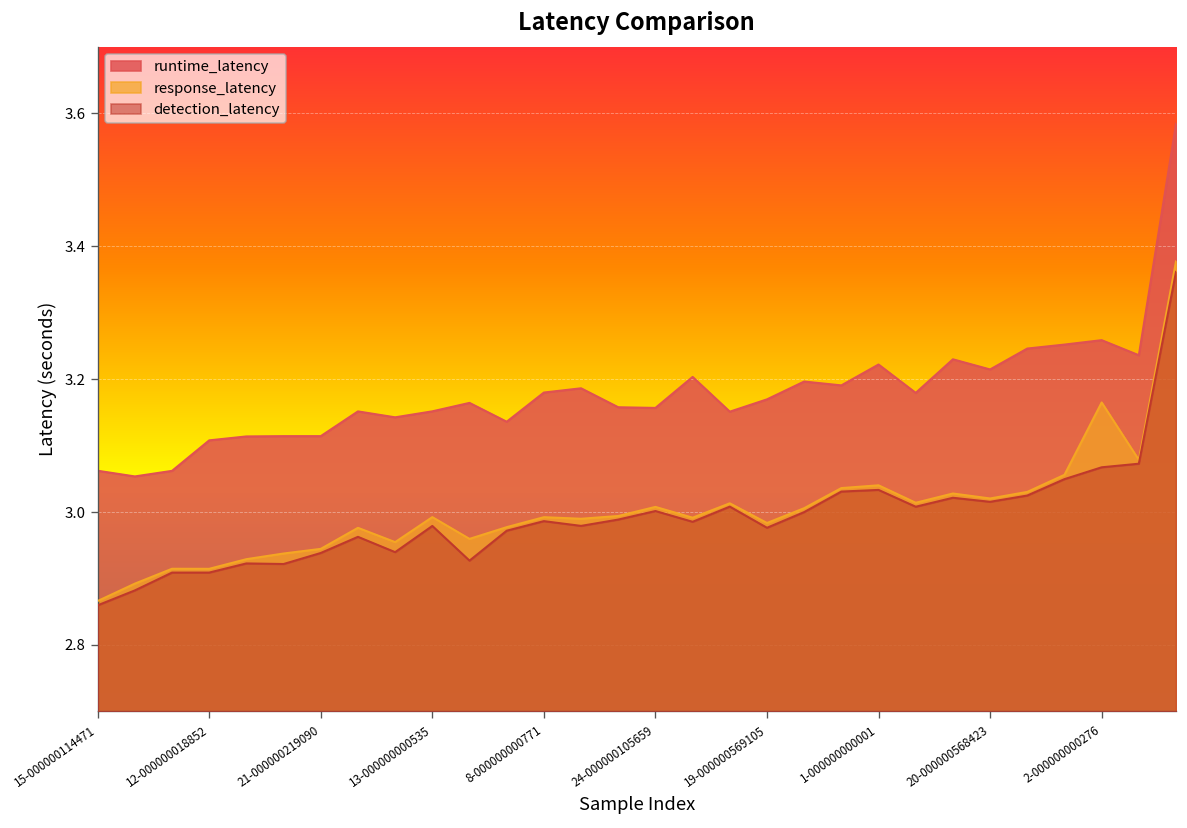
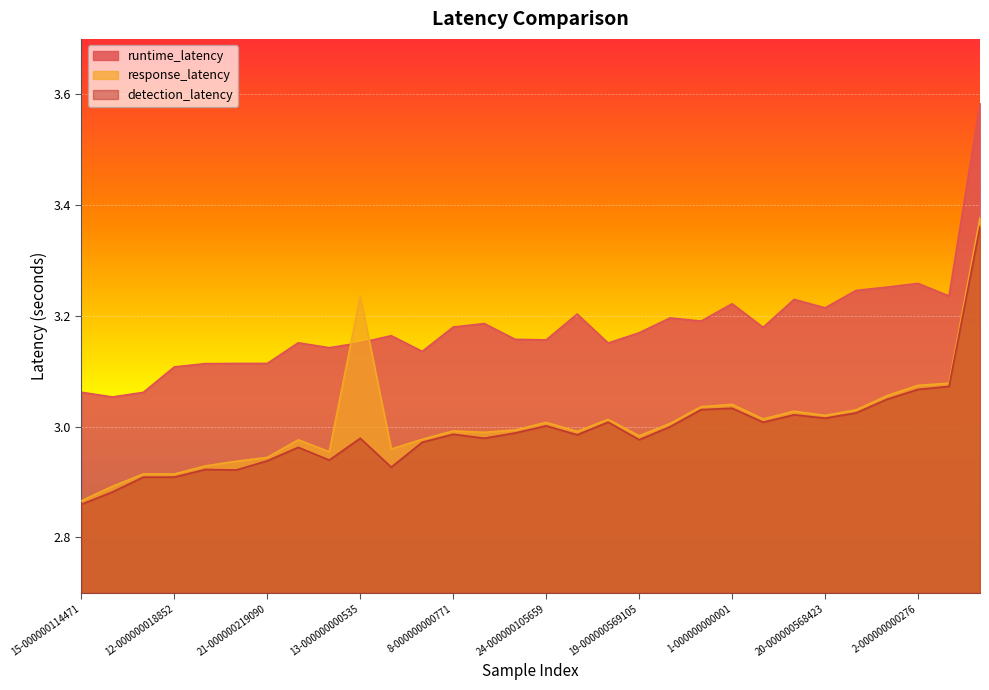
response_latency, 13-000000000535: 2.99 -> 3.24
response_latency, 2-000000000276: 3.16 -> 3.07
